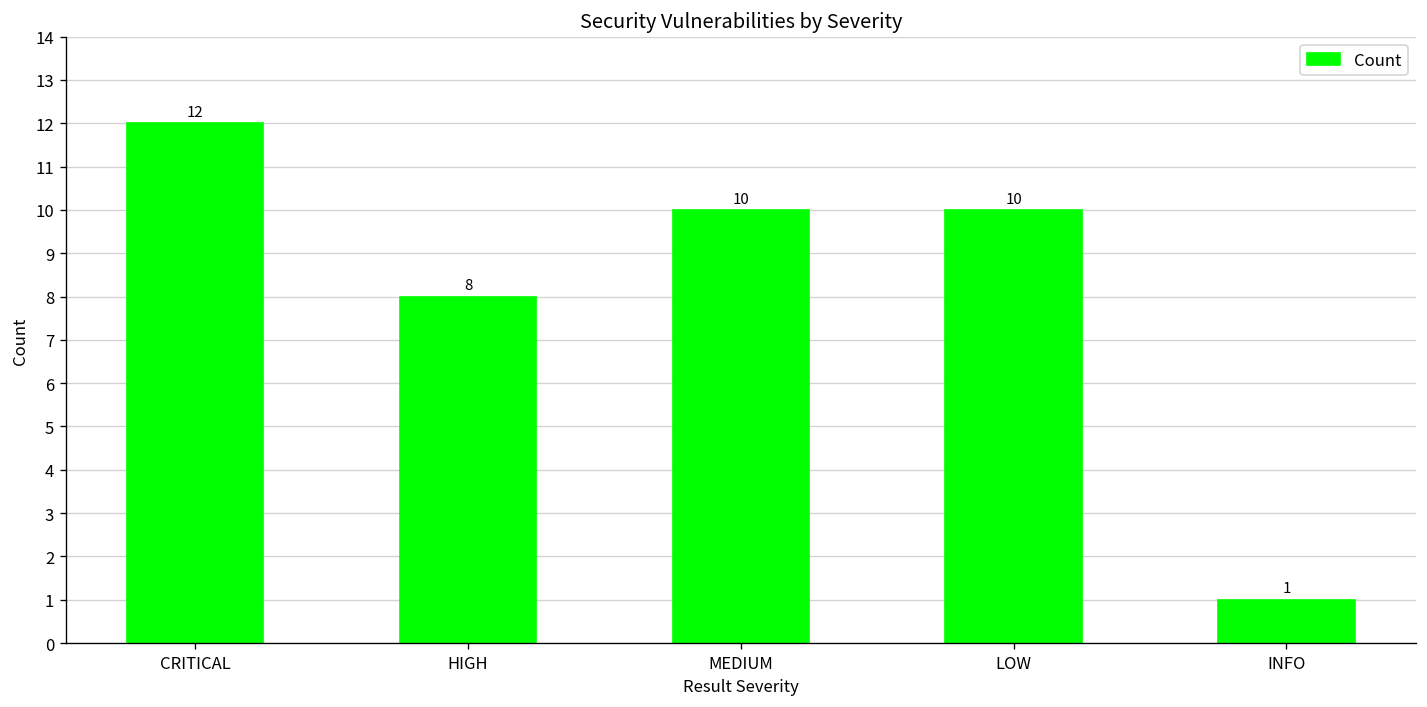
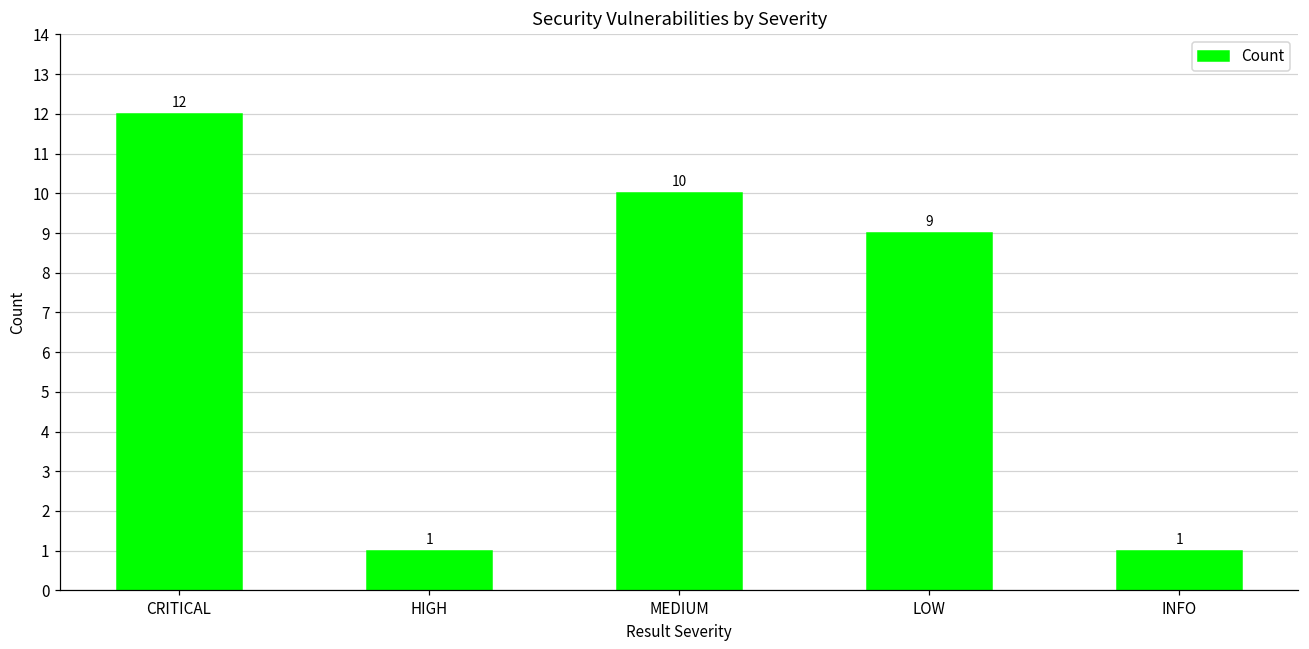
HIGH: 8 -> 1
LOW: 10 -> 9
